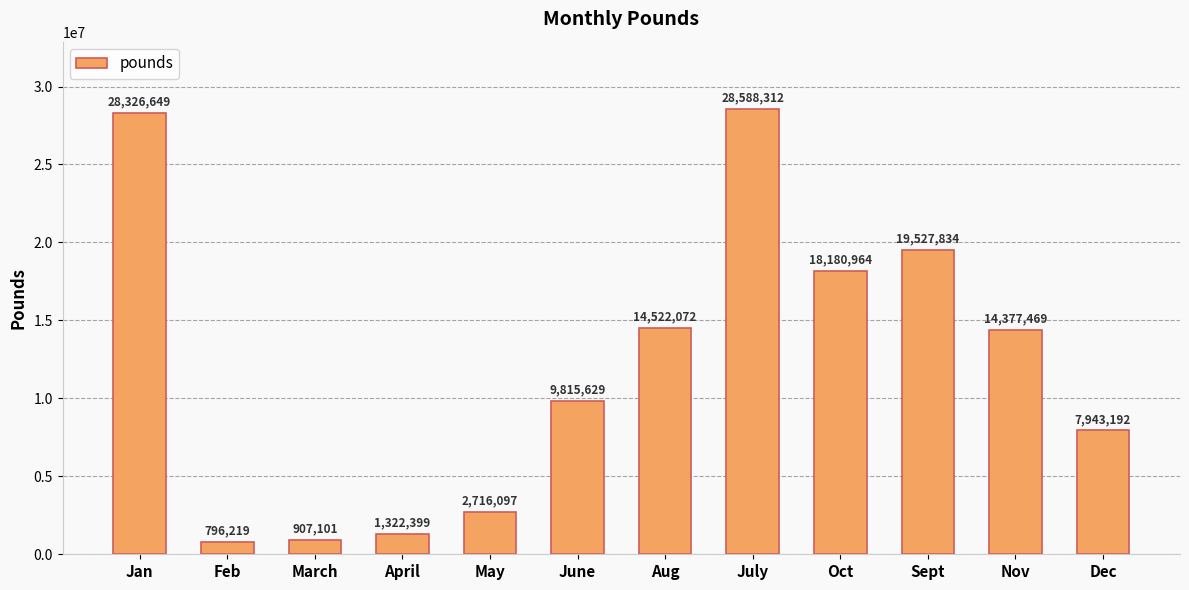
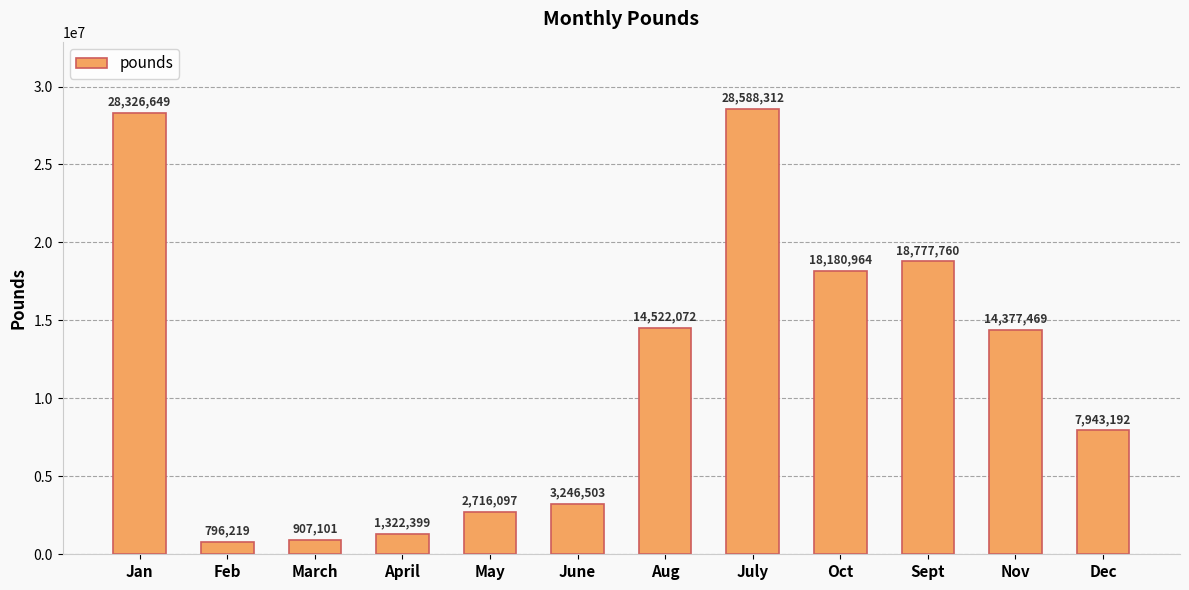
June: 9,815,629 -> 3,246,503
Sept: 19,527,834 -> 18,777,760
